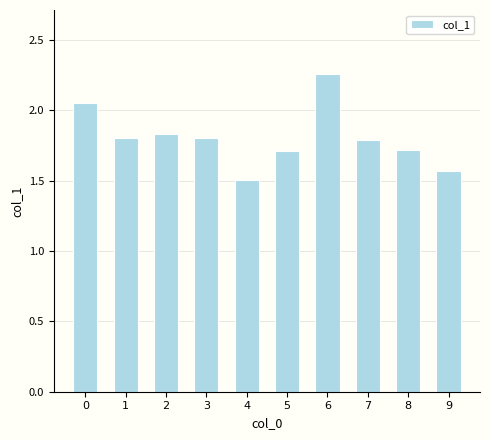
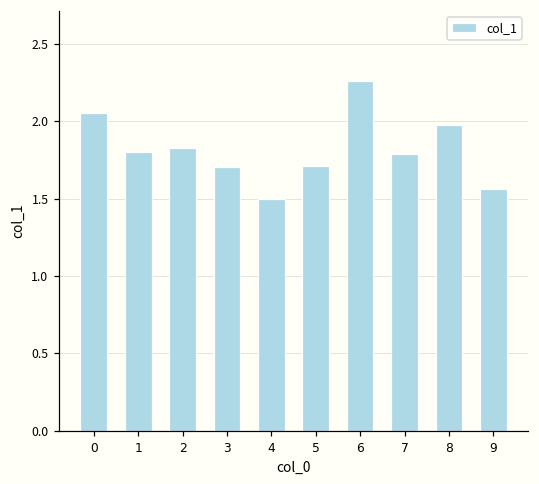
3: 1.80 -> 1.71
8: 1.72 -> 1.97
